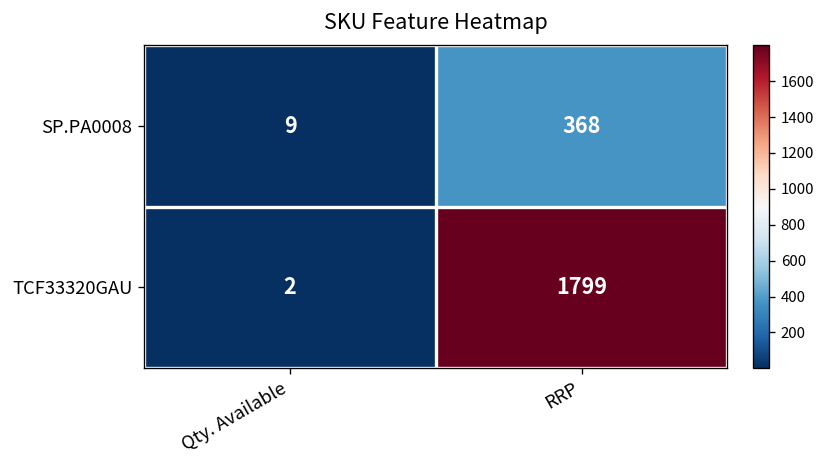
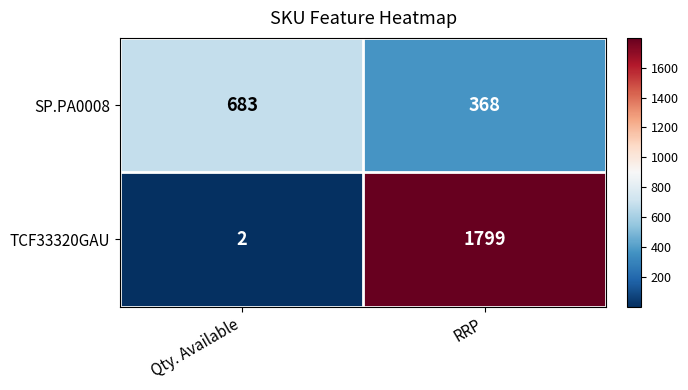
SP.PA0008, Qty. Available: 9 -> 683
